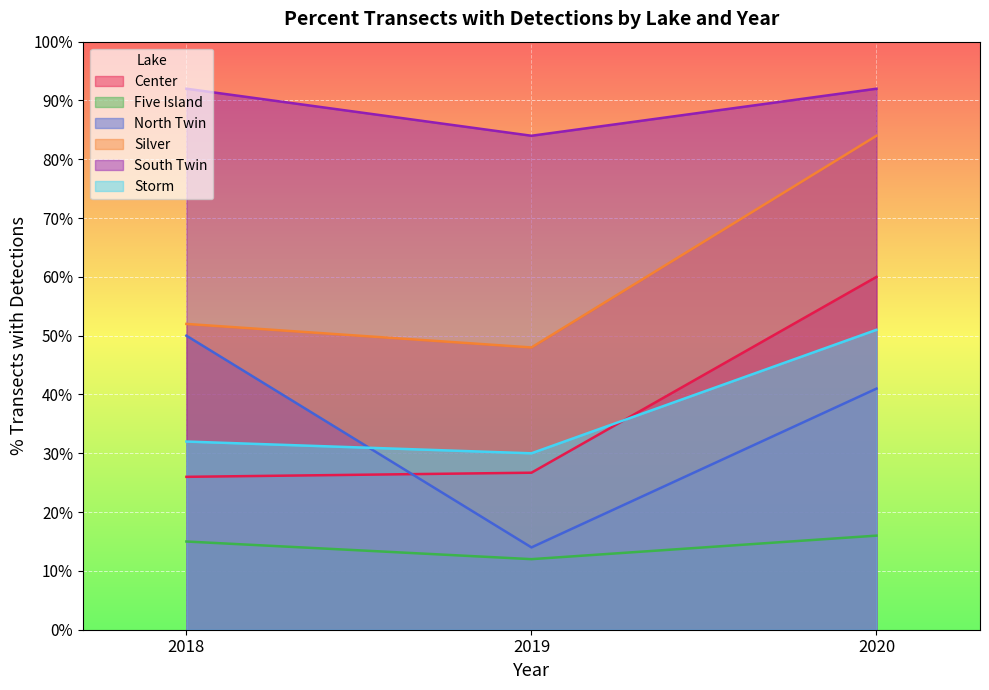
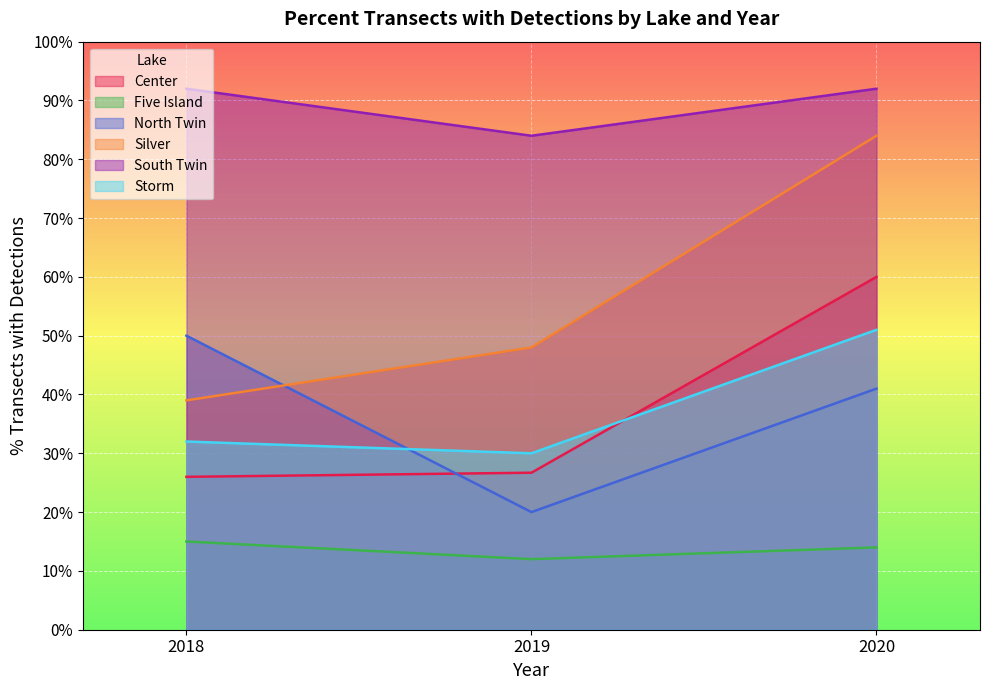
Silver, 2018: 52% -> 39%
North Twin, 2019: 14% -> 20%
Five Island, 2020: 16% -> 14%
